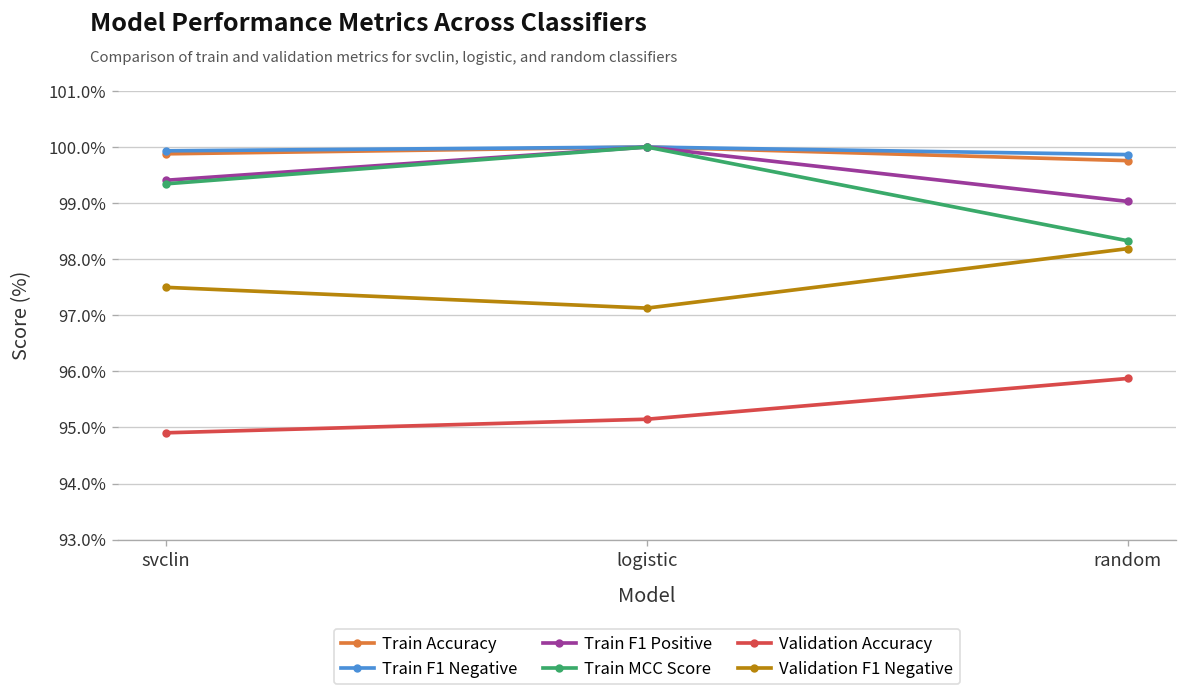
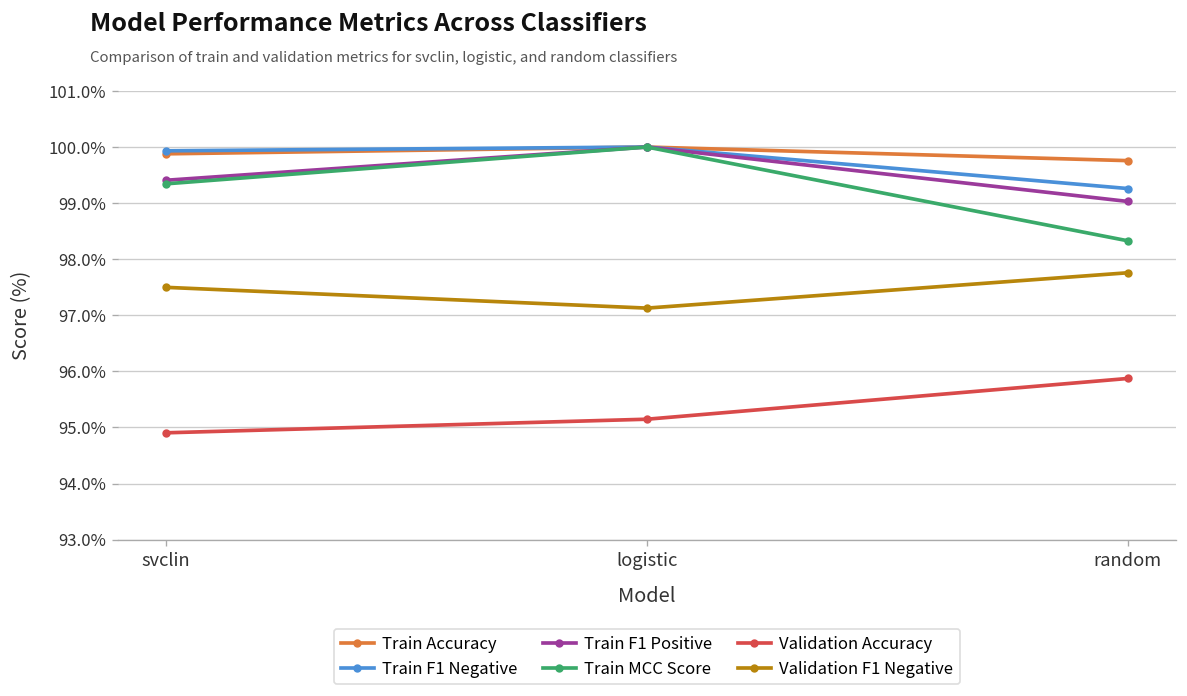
Train F1 Negative, random: 99.9% -> 99.3%
Validation F1 Negative, random: 98.2% -> 97.8%
